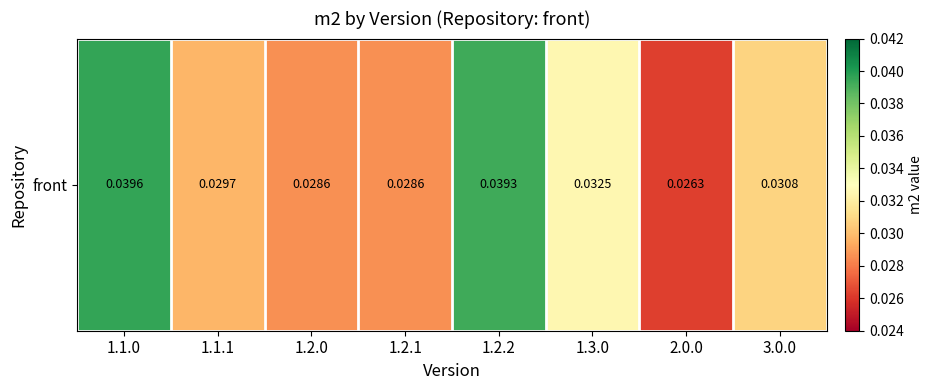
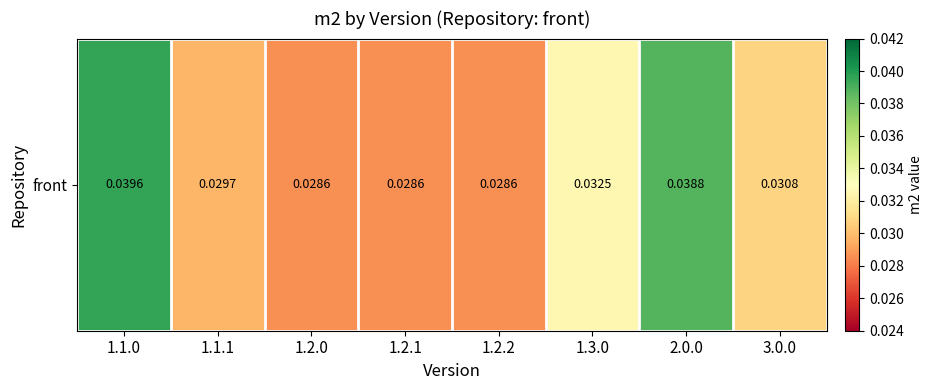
front, 1.2.2: 0.0393 -> 0.0286
front, 2.0.0: 0.0263 -> 0.0388
